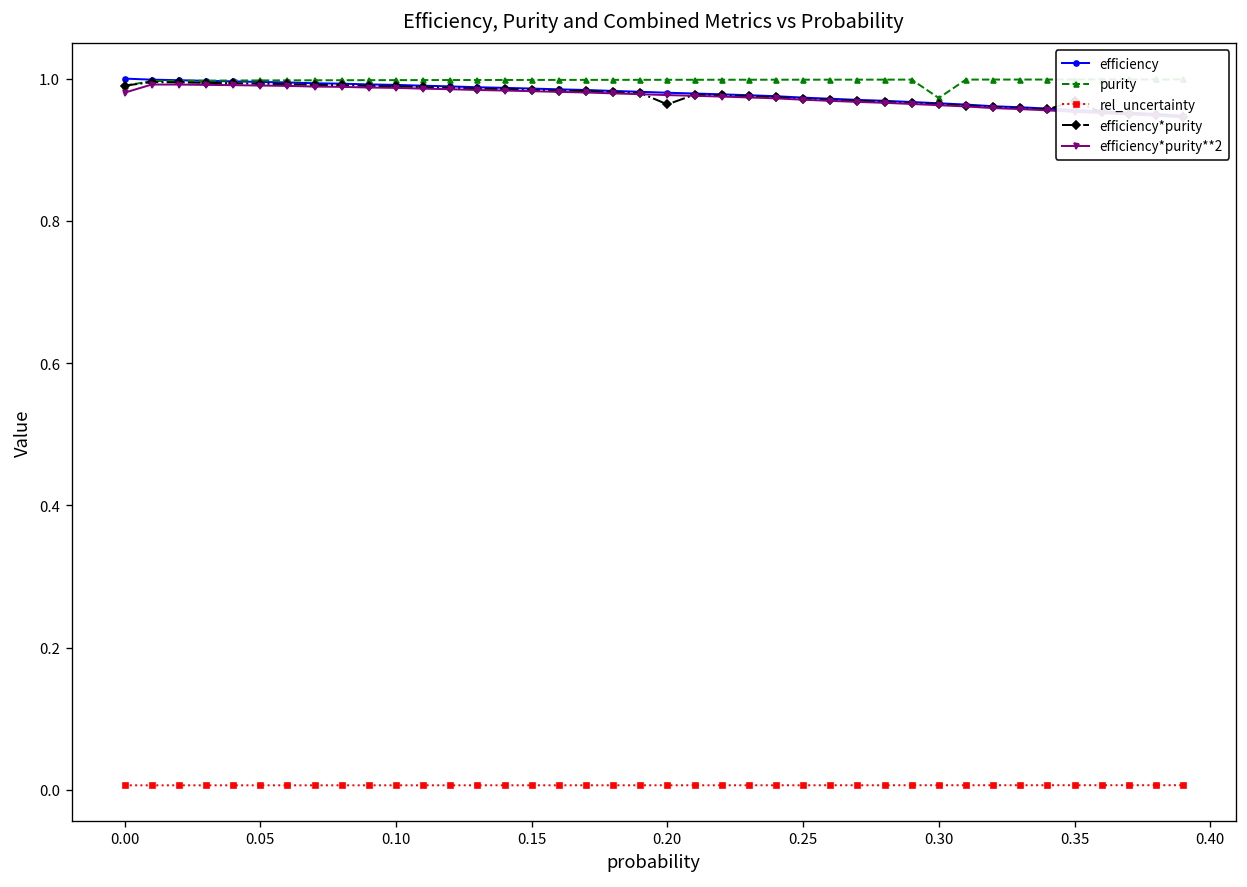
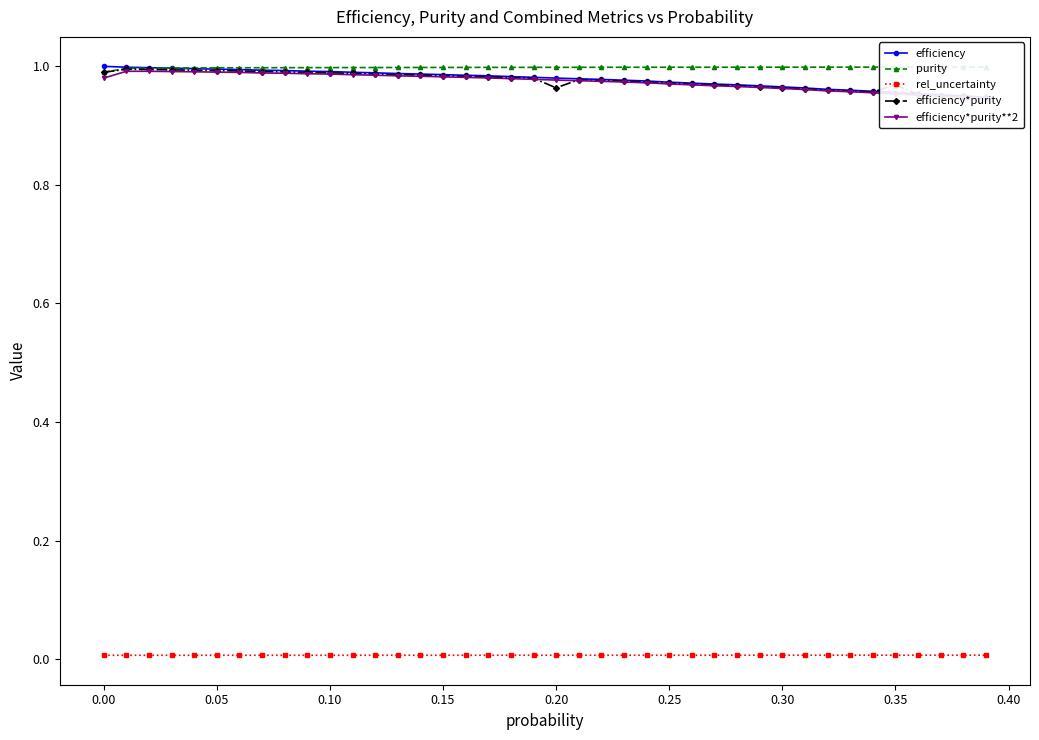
purity, 0.30: 0.97 -> 1.00
